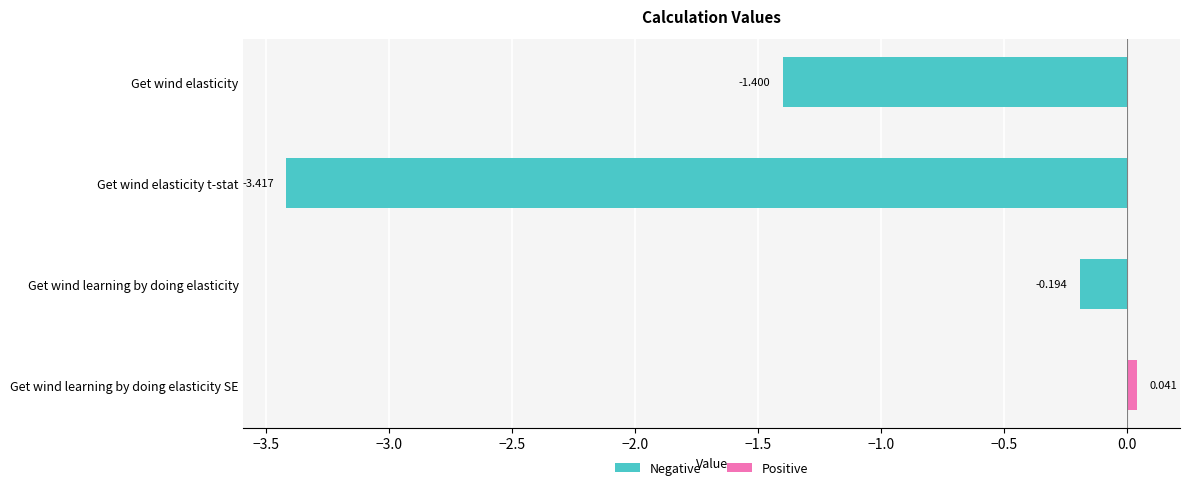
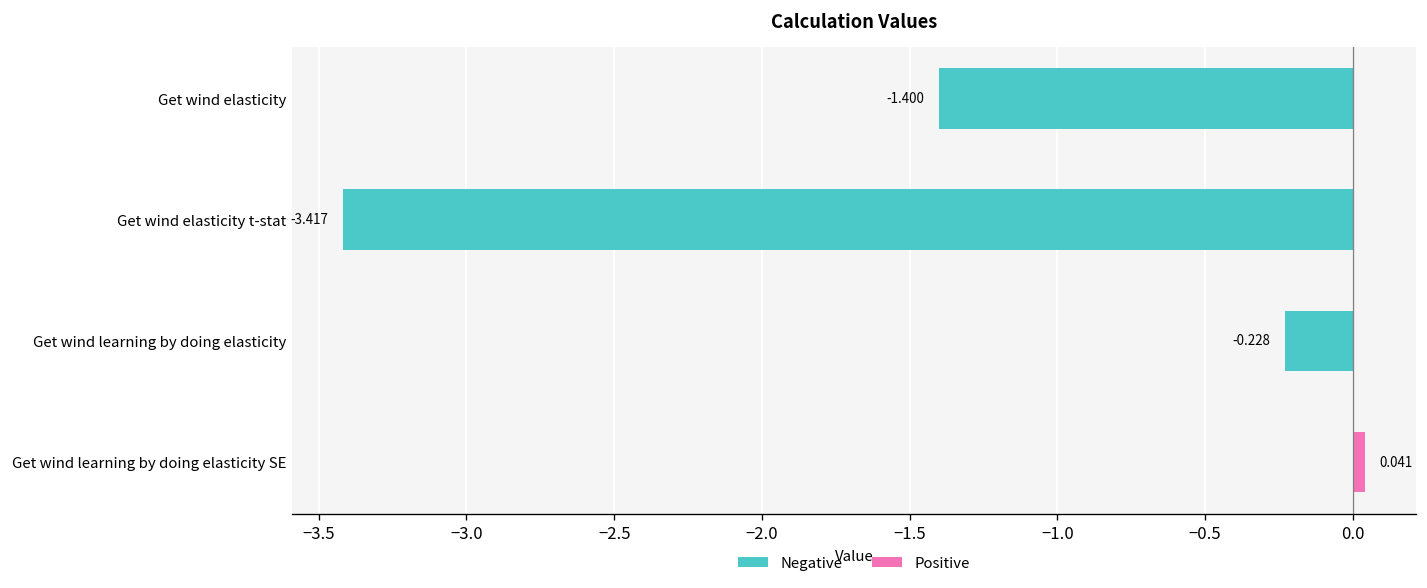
Negative, Get wind learning by doing elasticity: -0.194 -> -0.228
